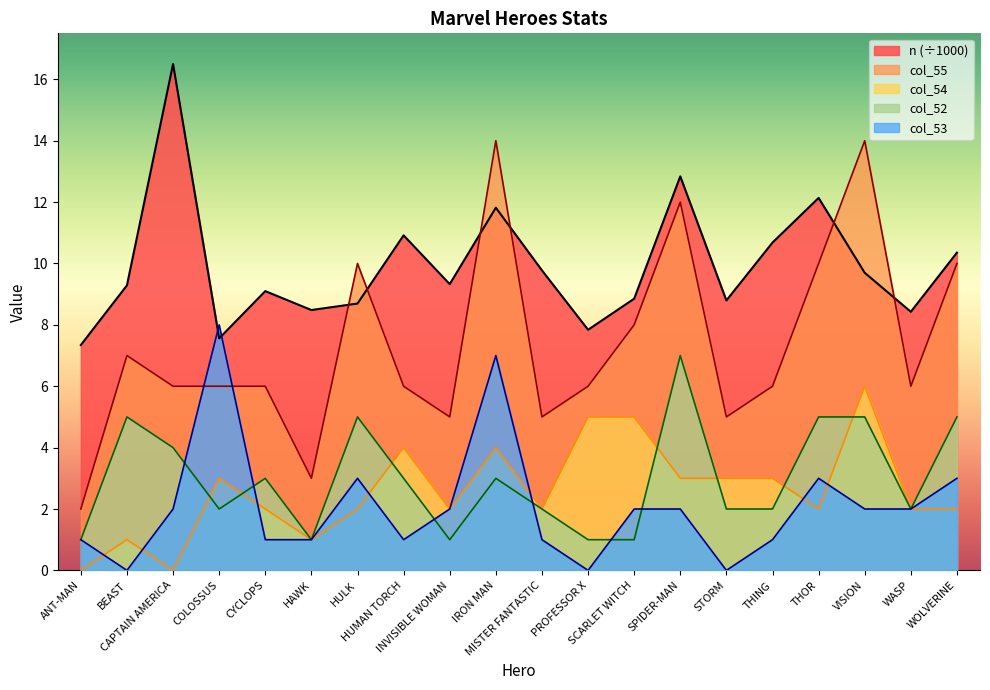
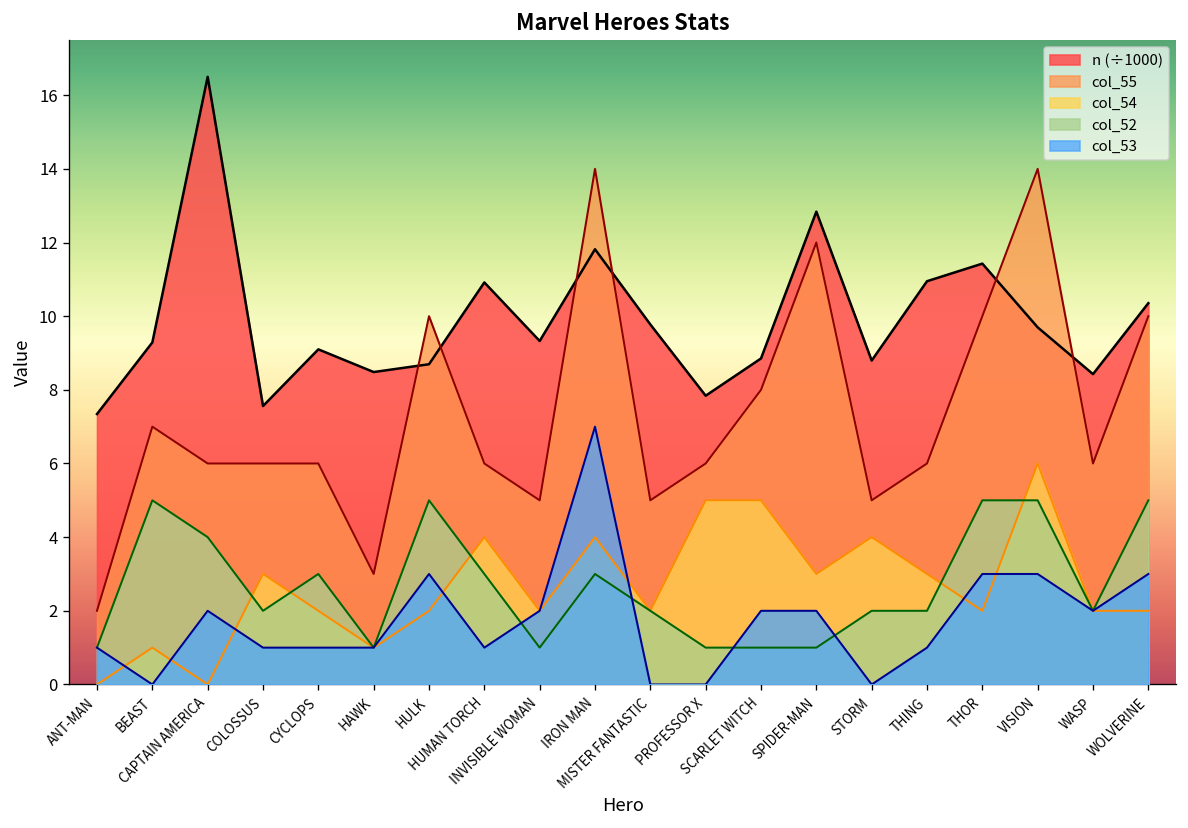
col_53, COLOSSUS: 8 -> 1
col_53, MISTER FANTASTIC: 1 -> 0
col_52, SPIDER-MAN: 7 -> 1
col_54, STORM: 3 -> 4
n (÷1000), THING: 10.7 -> 10.9
n (÷1000), THOR: 12.1 -> 11.4
col_53, VISION: 2 -> 3
